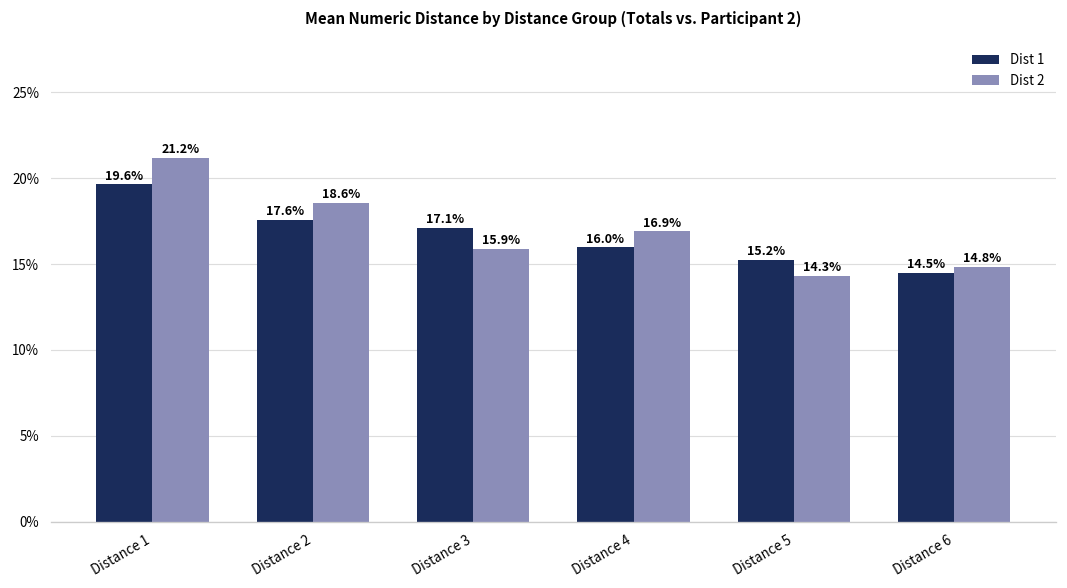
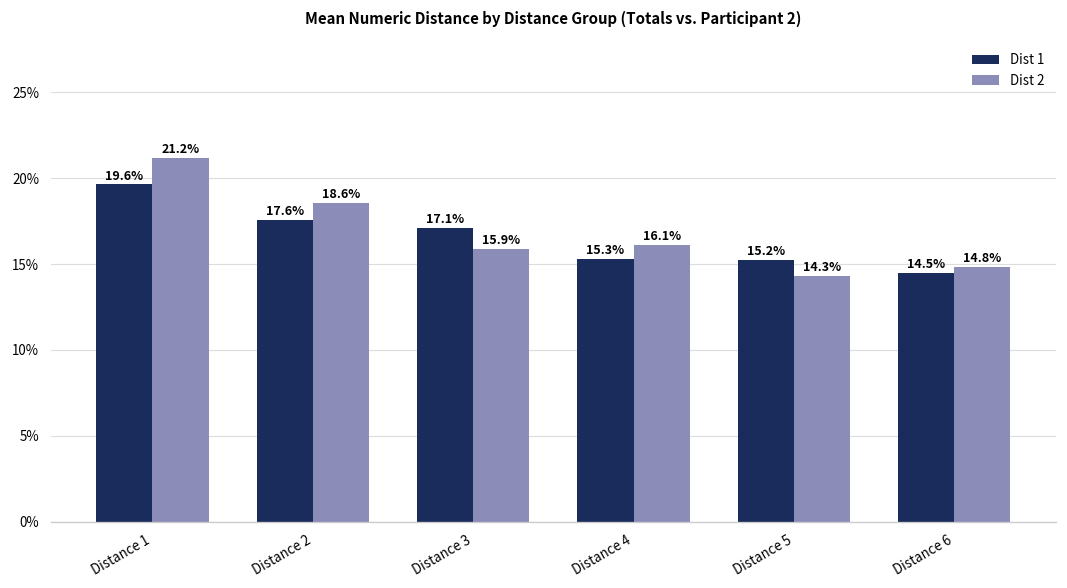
Dist 1, Distance 4: 16.0% -> 15.3%
Dist 2, Distance 4: 16.9% -> 16.1%
